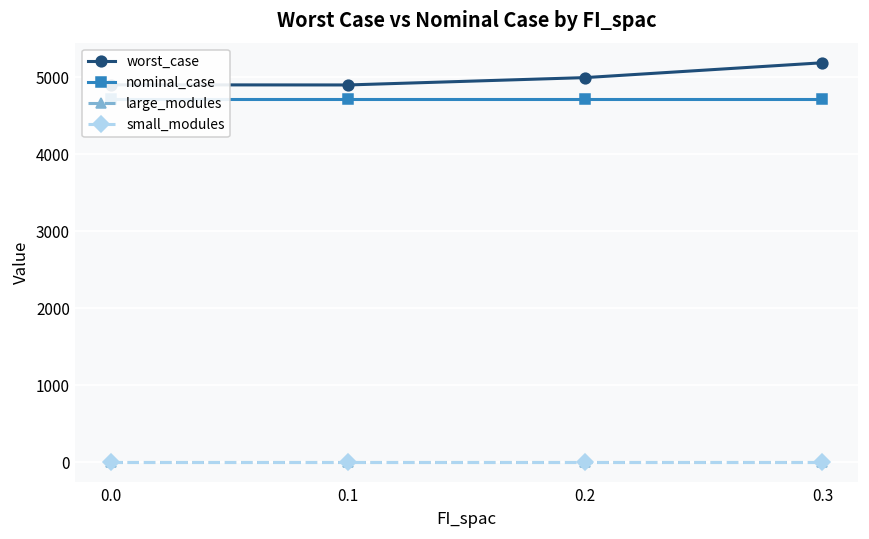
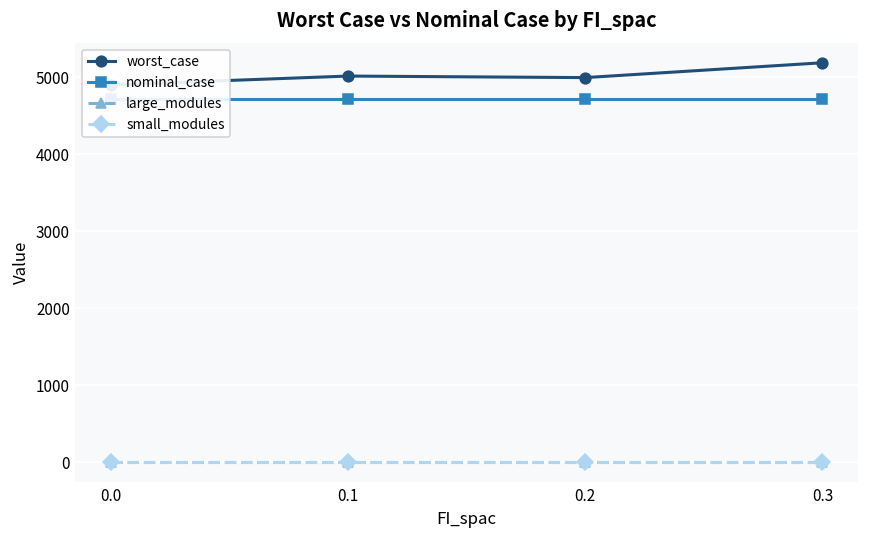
worst_case, 0.1: 4900 -> 5000
